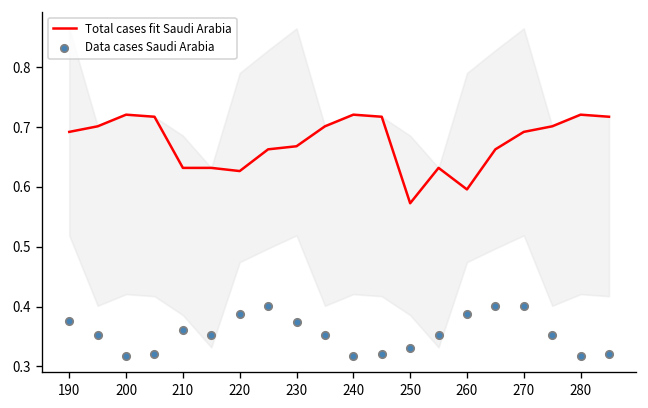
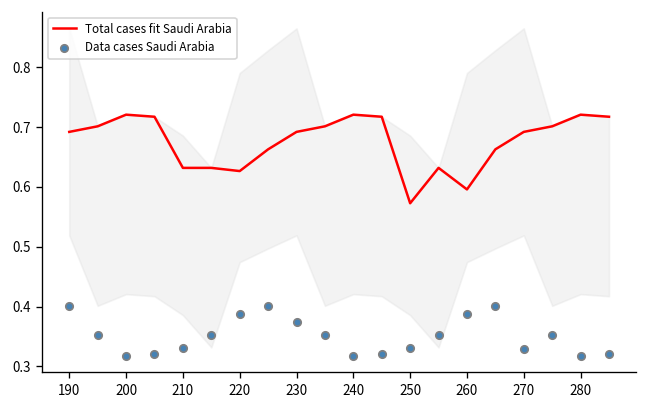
Data cases Saudi Arabia, 190: 0.38 -> 0.40
Data cases Saudi Arabia, 210: 0.36 -> 0.33
Total cases fit Saudi Arabia, 230: 0.67 -> 0.69
Data cases Saudi Arabia, 270: 0.40 -> 0.33
